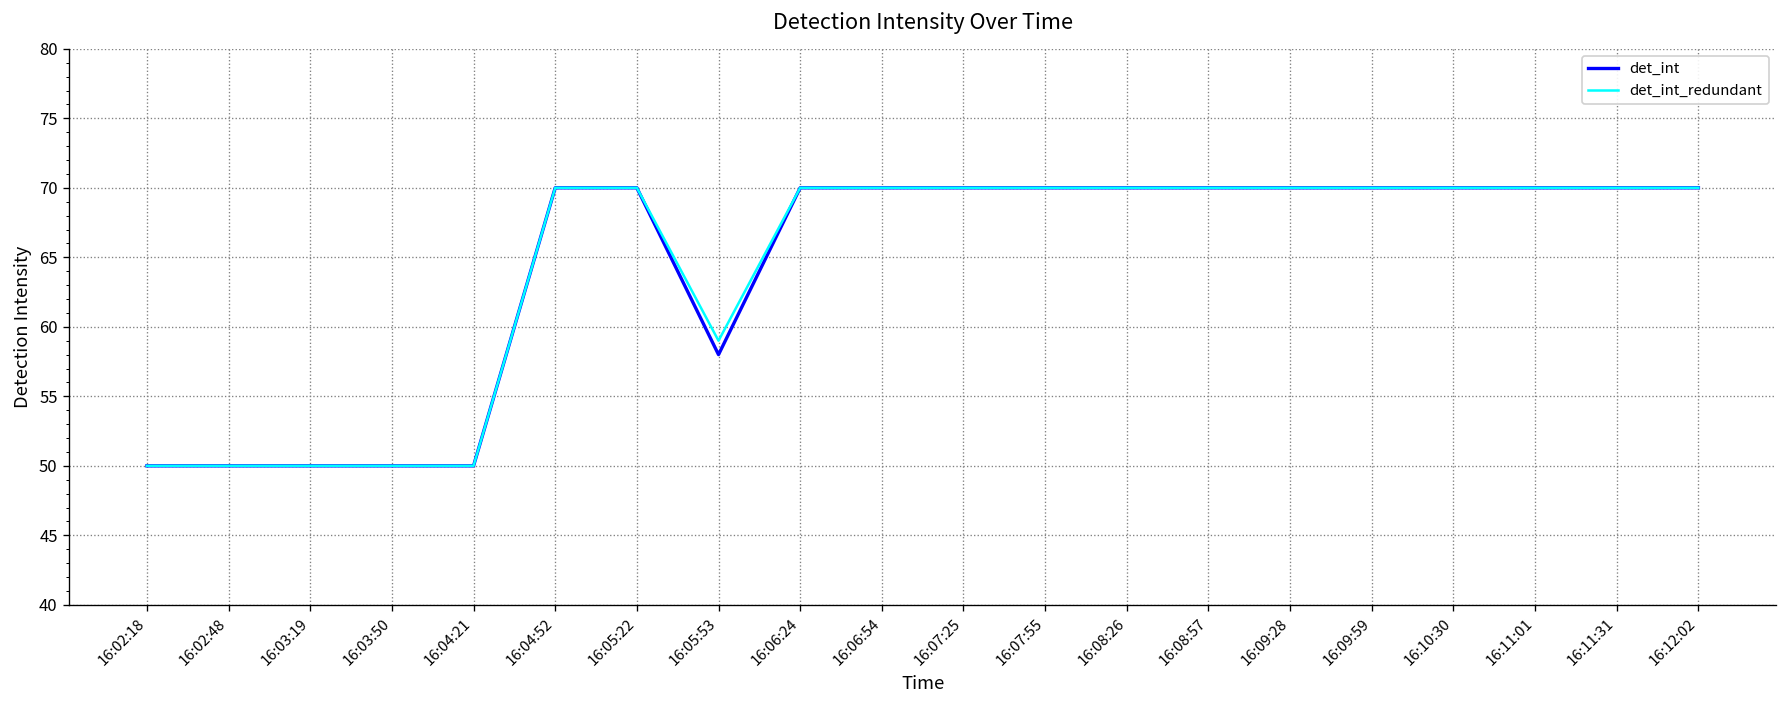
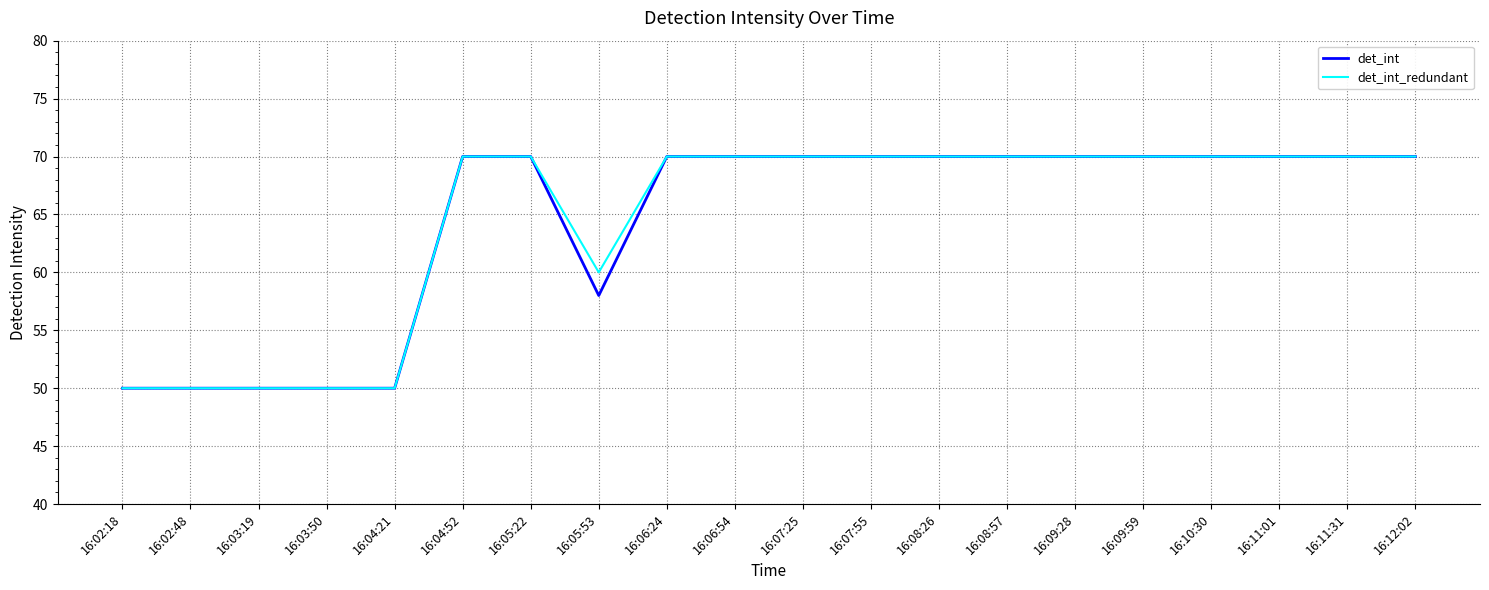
det_int_redundant, 16:05:53: 59 -> 60
